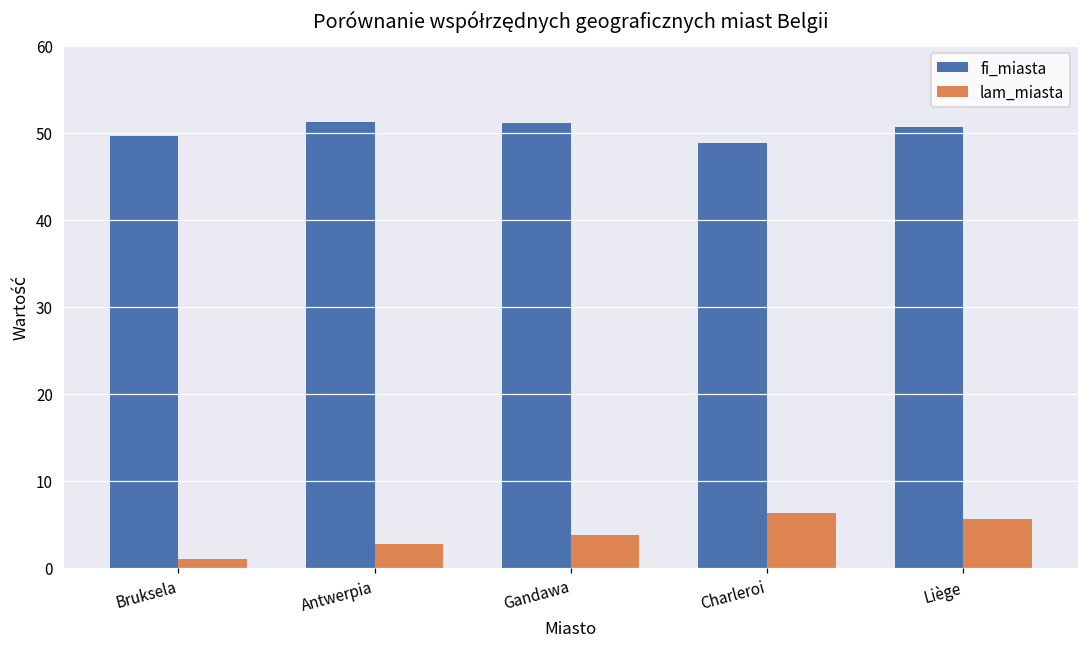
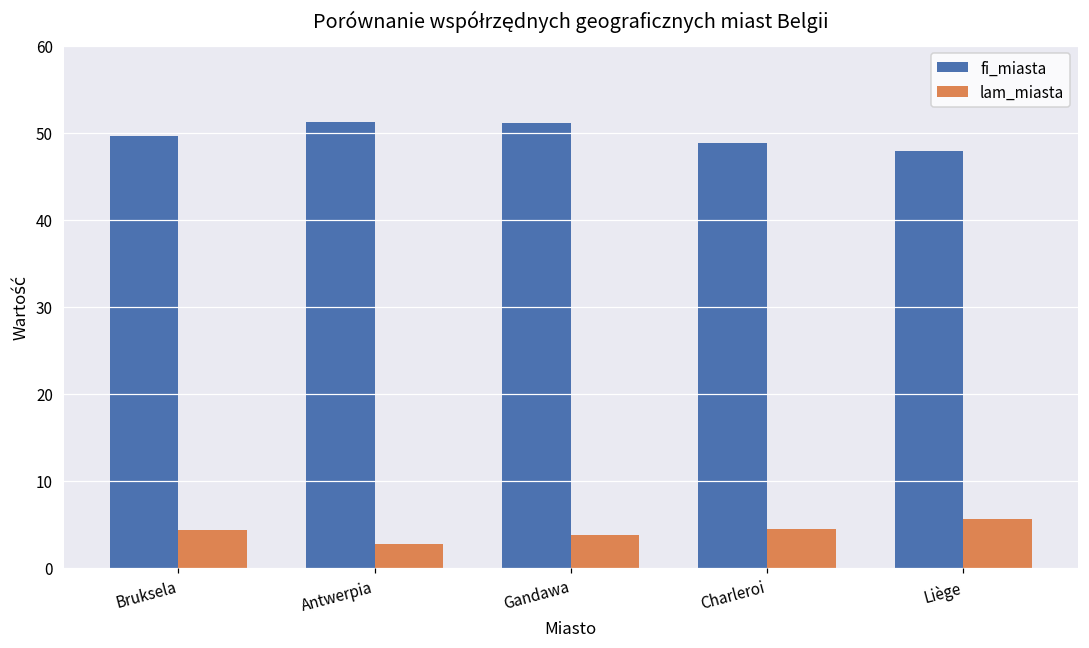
lam_miasta, Bruksela: 1 -> 4
lam_miasta, Charleroi: 6 -> 4
fi_miasta, Liège: 51 -> 48
